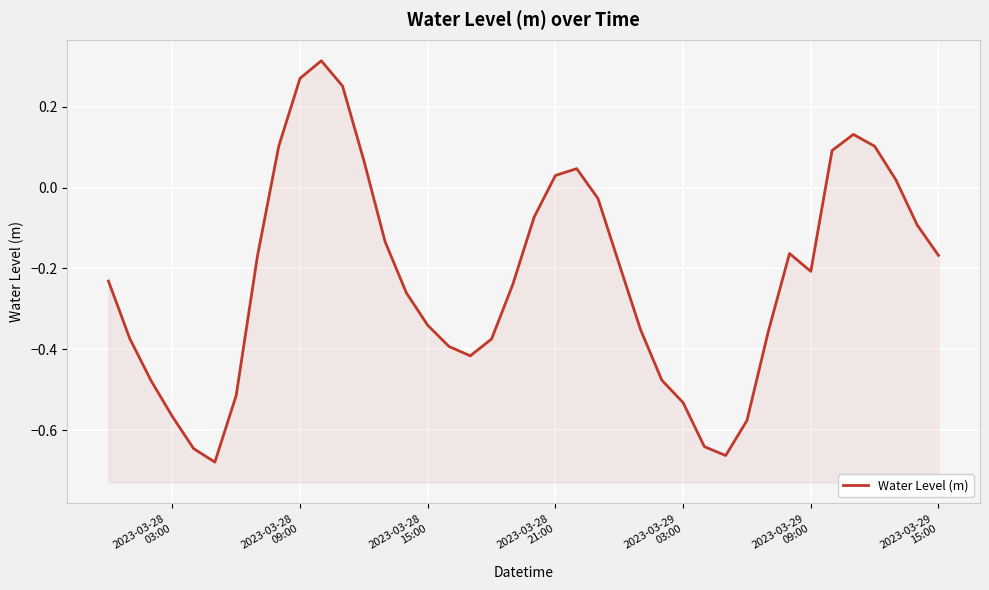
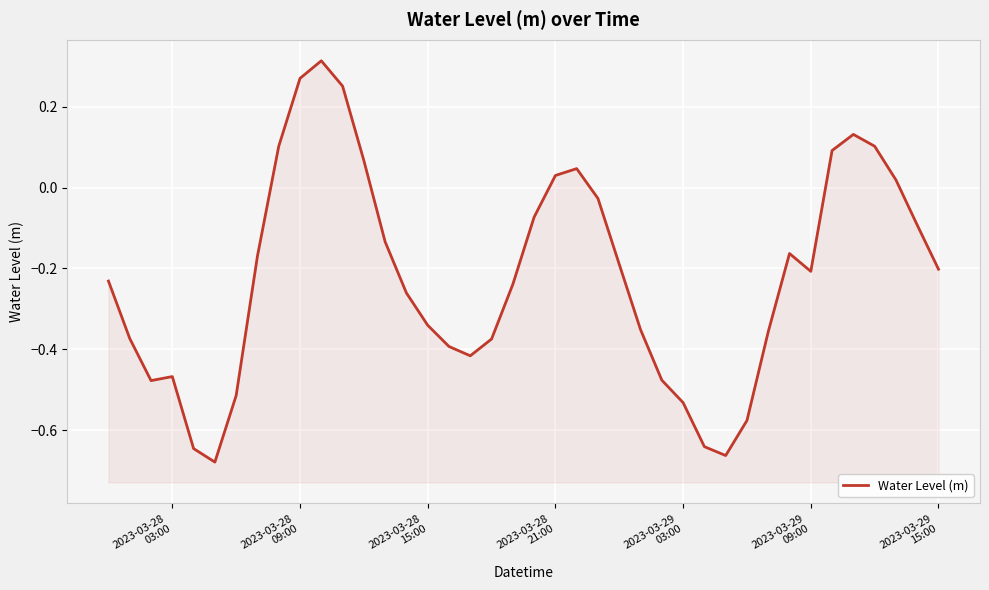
2023-03-28 03:00: -0.57 -> -0.47
2023-03-29 15:00: -0.17 -> -0.20
